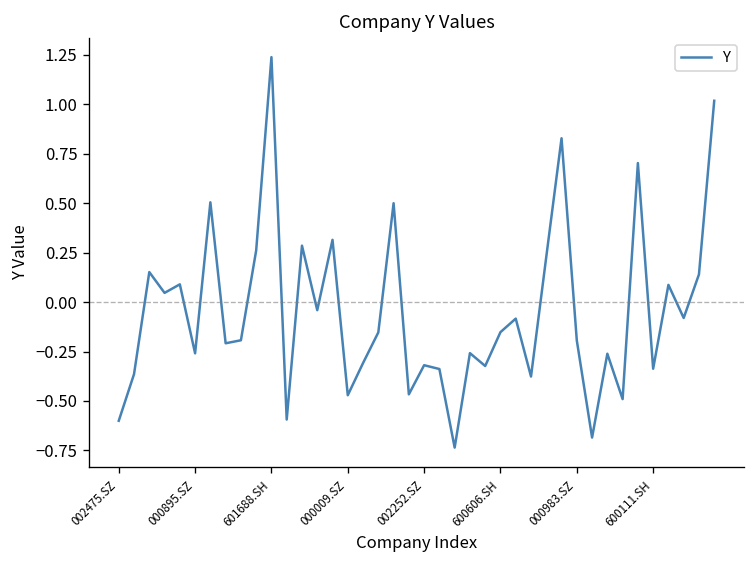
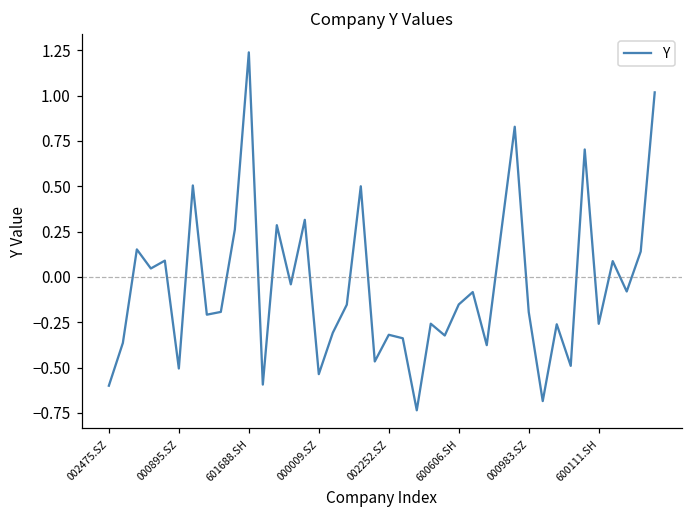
000895.SZ: -0.26 -> -0.51
000009.SZ: -0.47 -> -0.54
600111.SH: -0.34 -> -0.26
